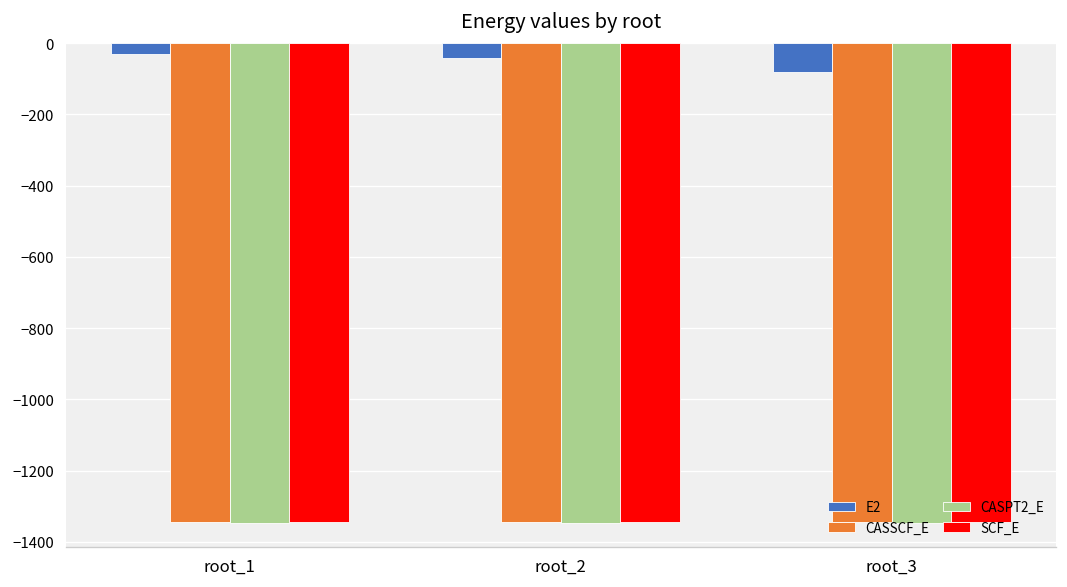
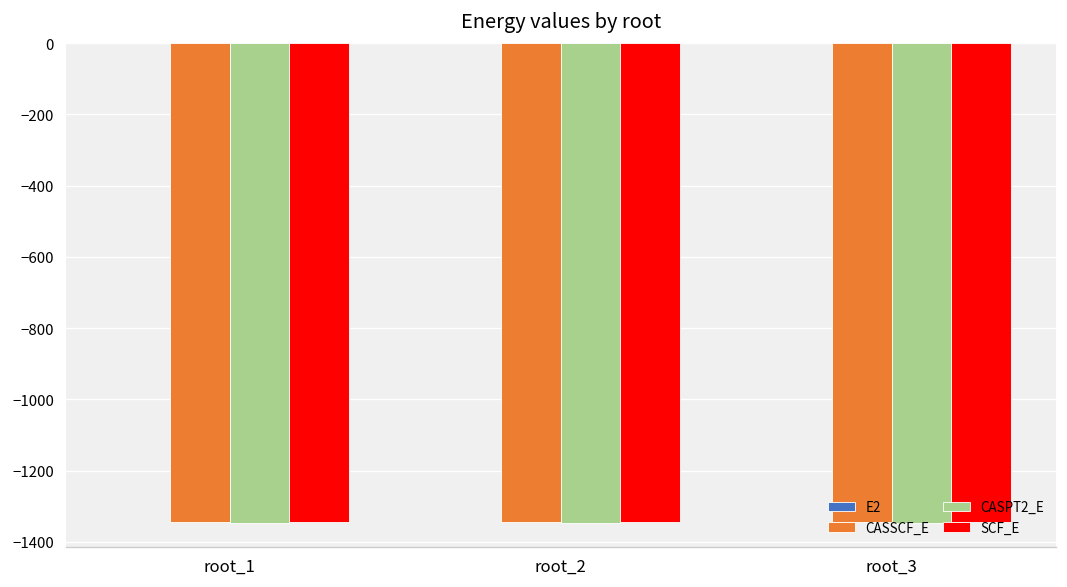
E2, root_1: -30 -> 0
E2, root_2: -40 -> 0
E2, root_3: -80 -> 0
